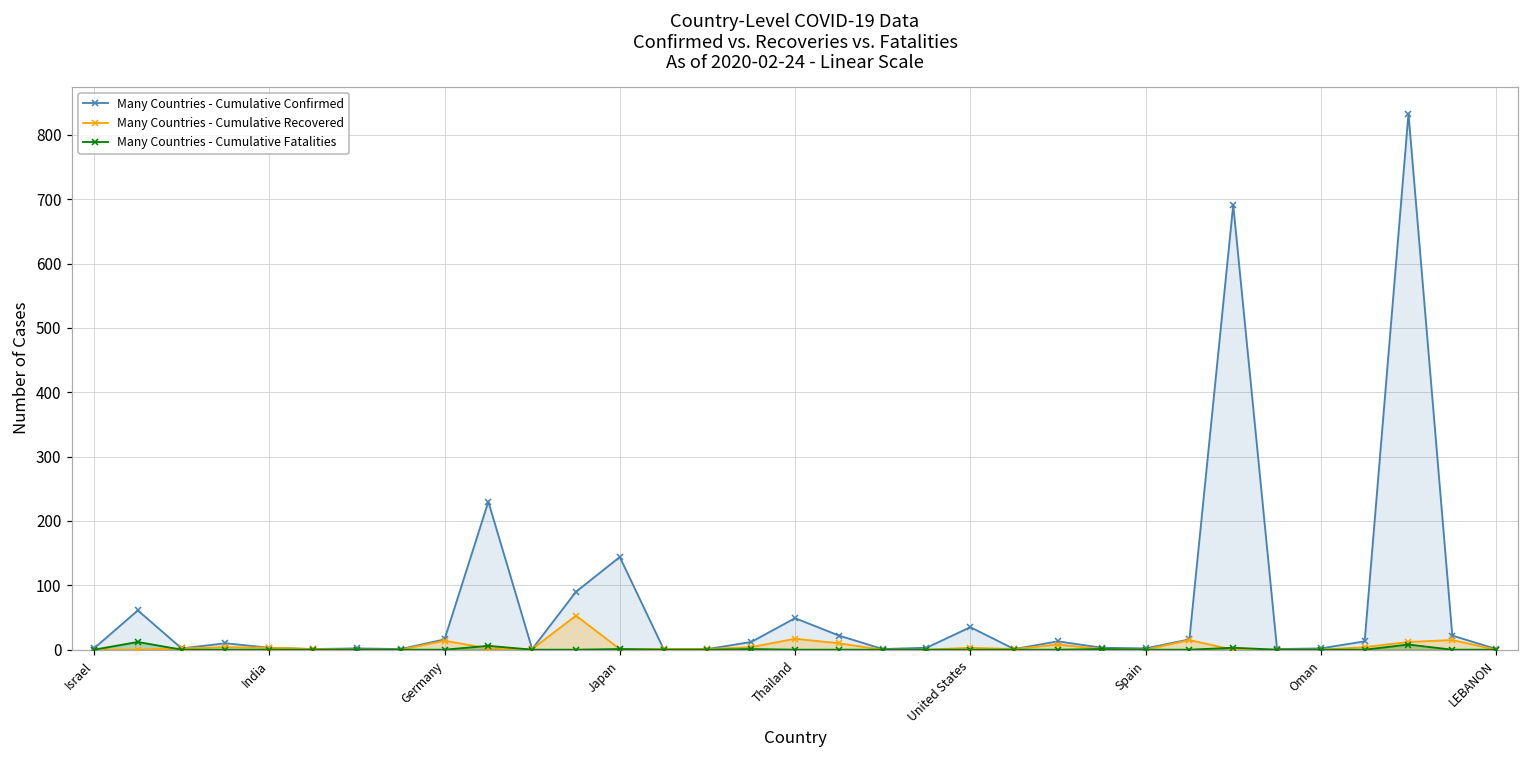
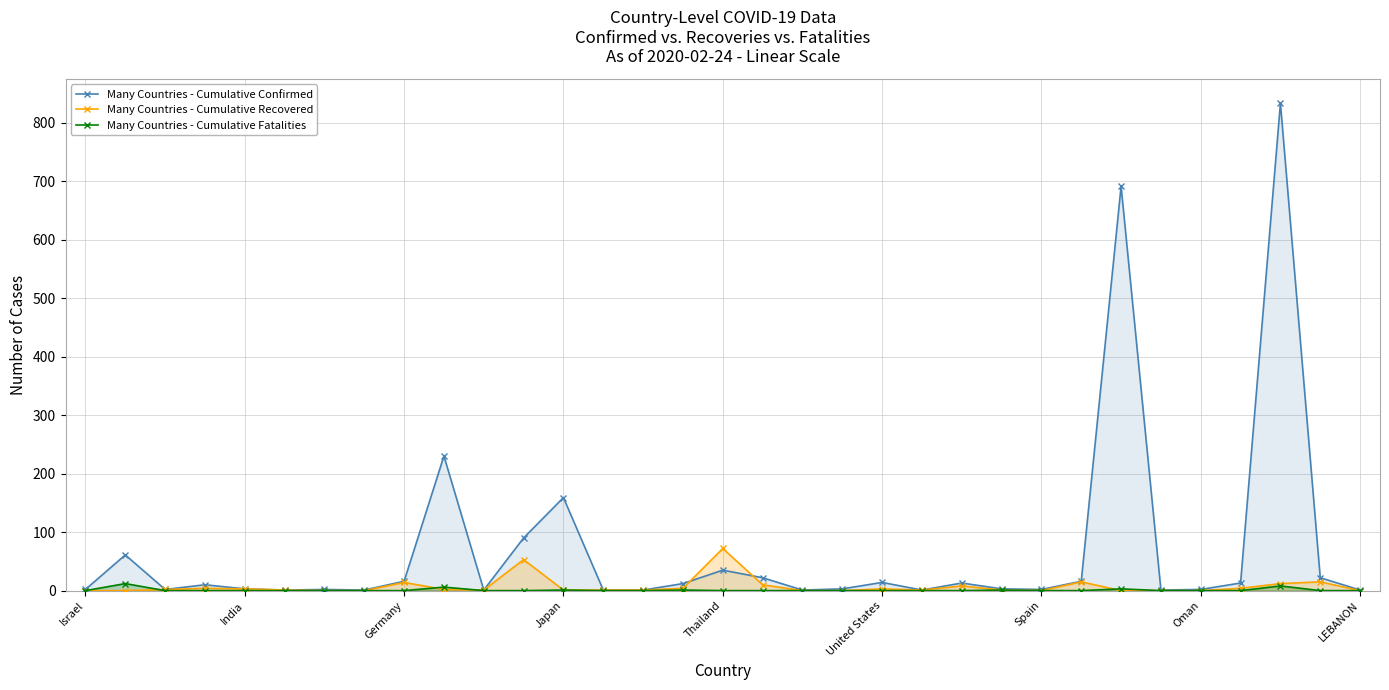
Many Countries - Cumulative Confirmed, Japan: 140 -> 160
Many Countries - Cumulative Confirmed, Thailand: 50 -> 40
Many Countries - Cumulative Recovered, Thailand: 20 -> 70
Many Countries - Cumulative Confirmed, United States: 40 -> 10
